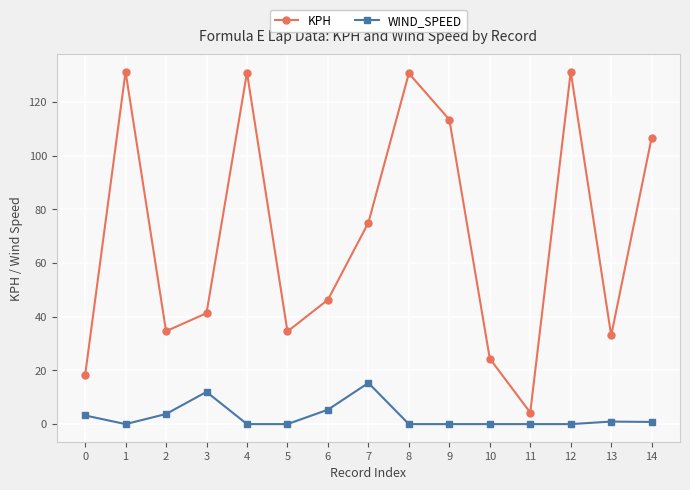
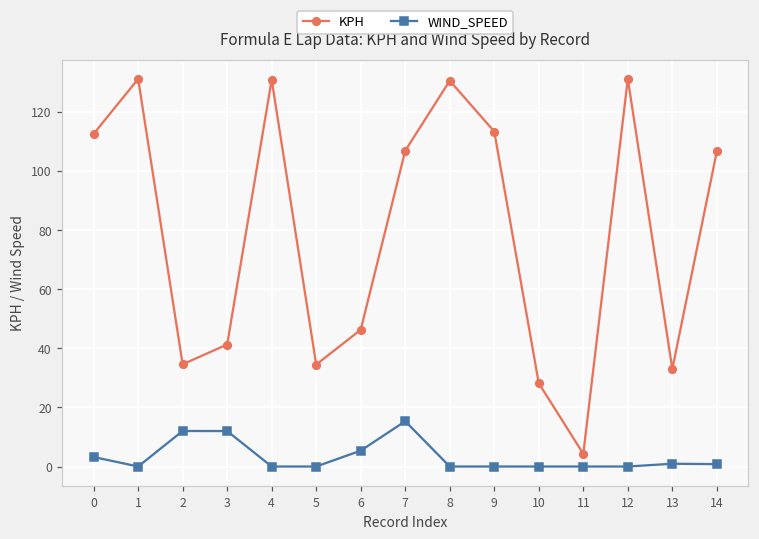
KPH, 0: 18 -> 113
WIND_SPEED, 2: 4 -> 12
KPH, 7: 75 -> 107
KPH, 10: 24 -> 28
